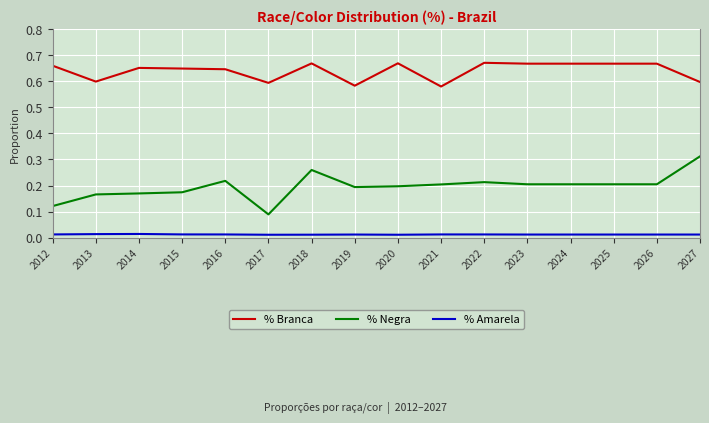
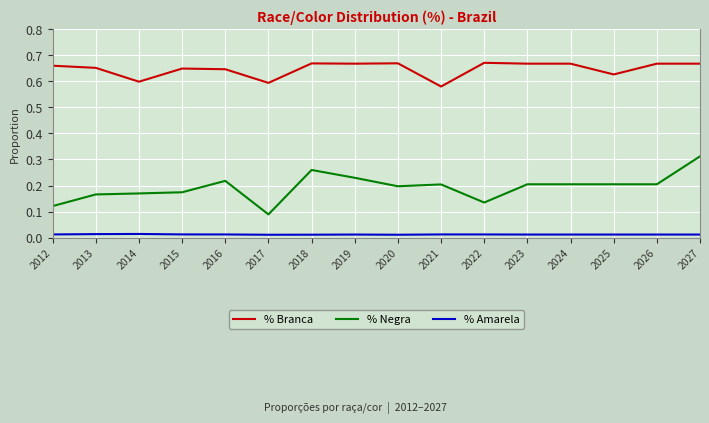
% Branca, 2013: 0.60 -> 0.65
% Branca, 2014: 0.65 -> 0.60
% Branca, 2019: 0.58 -> 0.67
% Negra, 2019: 0.19 -> 0.23
% Negra, 2022: 0.21 -> 0.13
% Branca, 2025: 0.67 -> 0.63
% Branca, 2027: 0.60 -> 0.67
